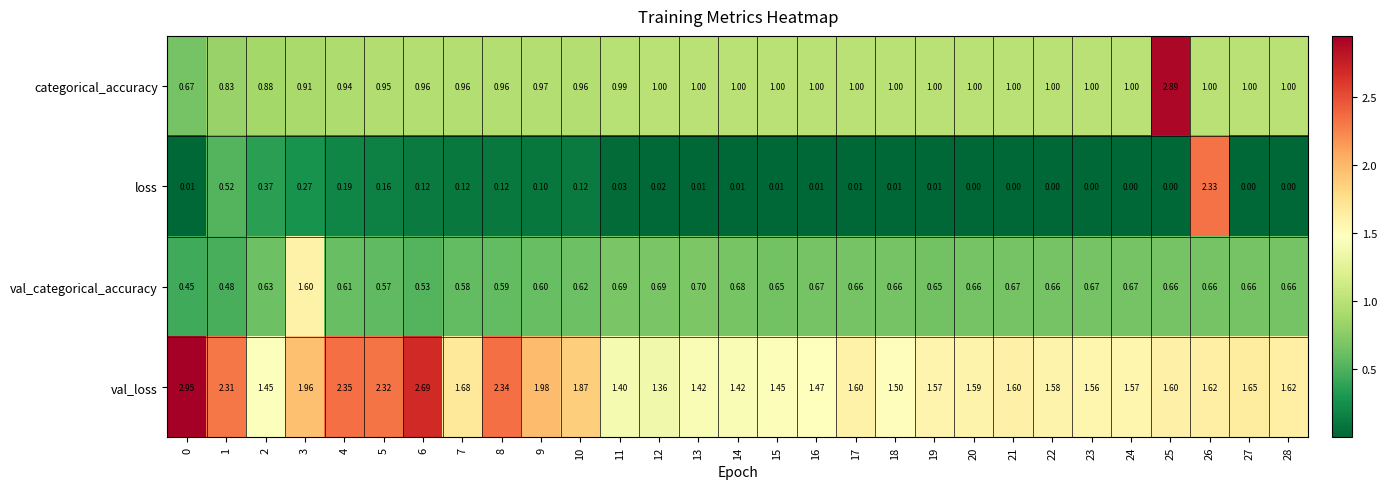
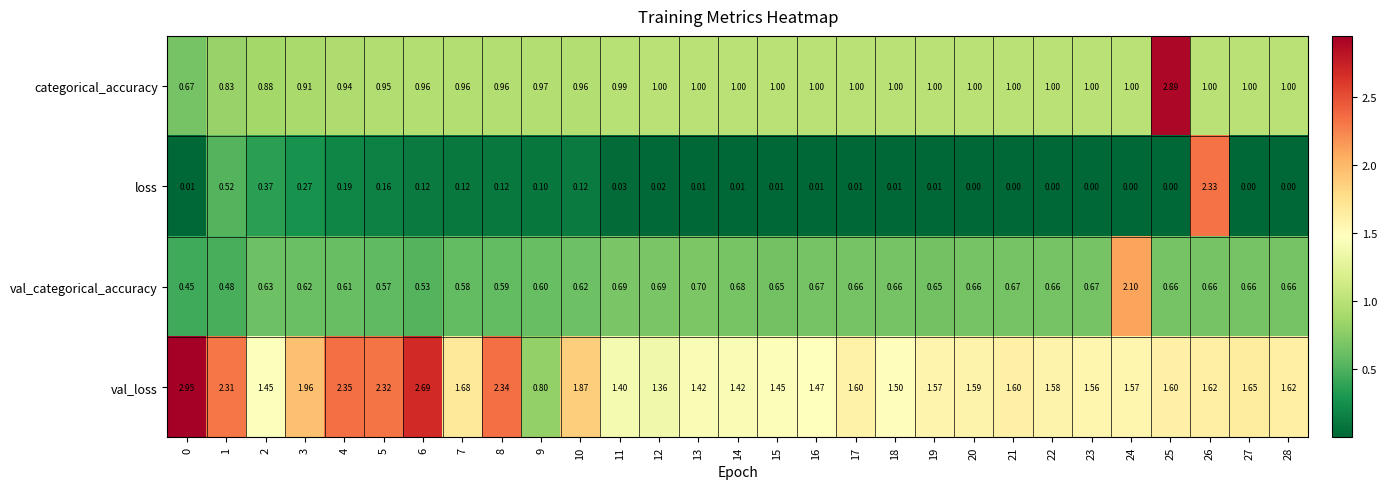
val_categorical_accuracy, 3: 1.60 -> 0.62
val_categorical_accuracy, 24: 0.67 -> 2.10
val_loss, 9: 1.98 -> 0.80
